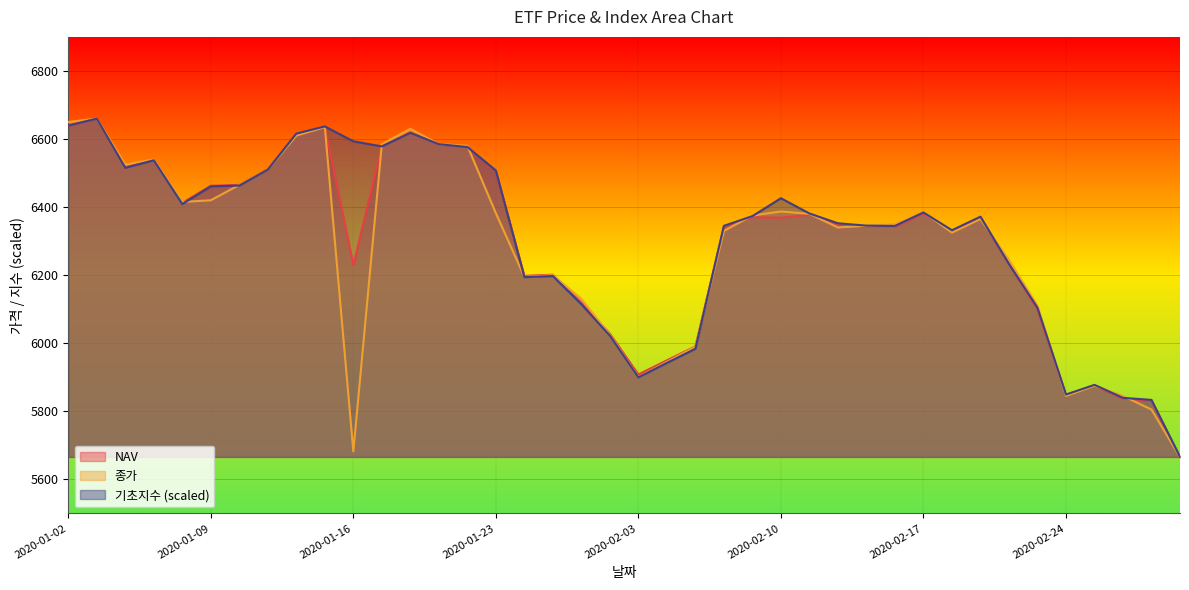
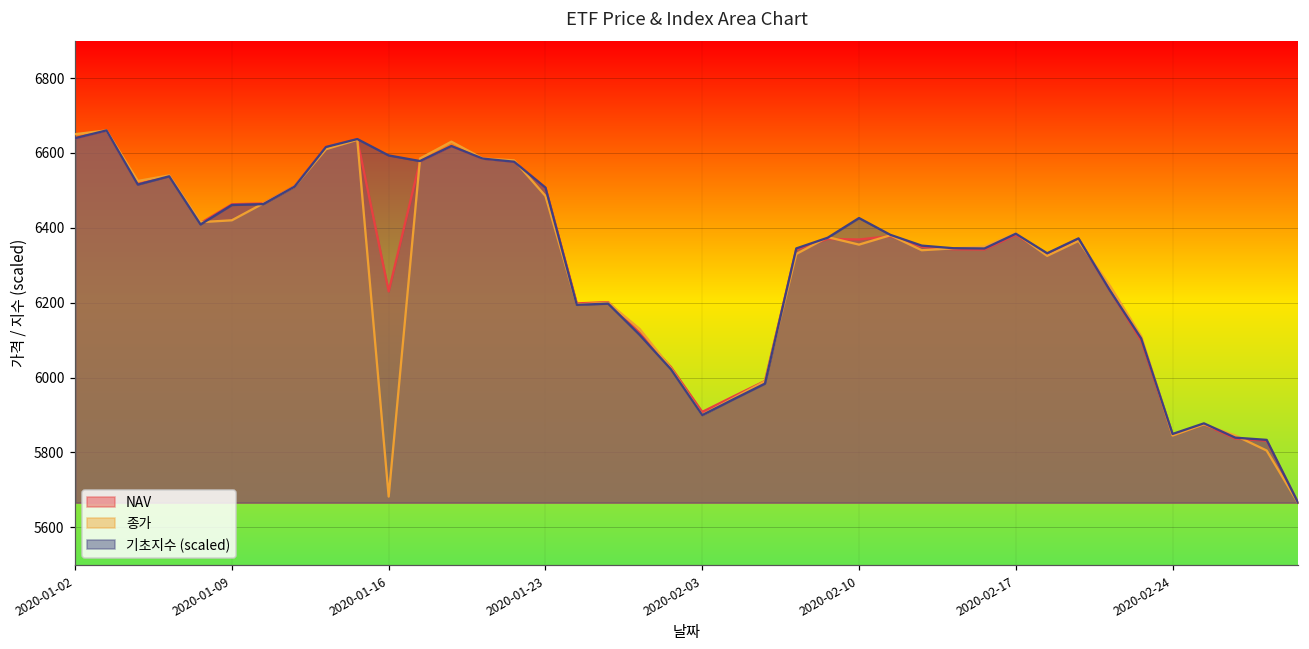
종가, 2020-01-23: 6380 -> 6490
종가, 2020-02-10: 6390 -> 6360
